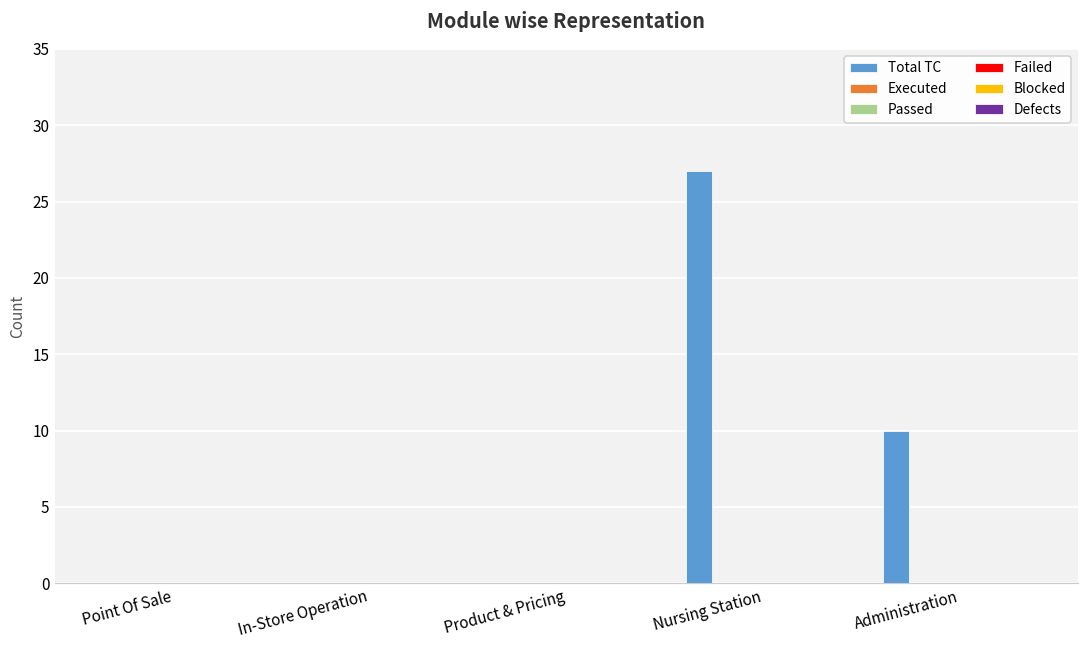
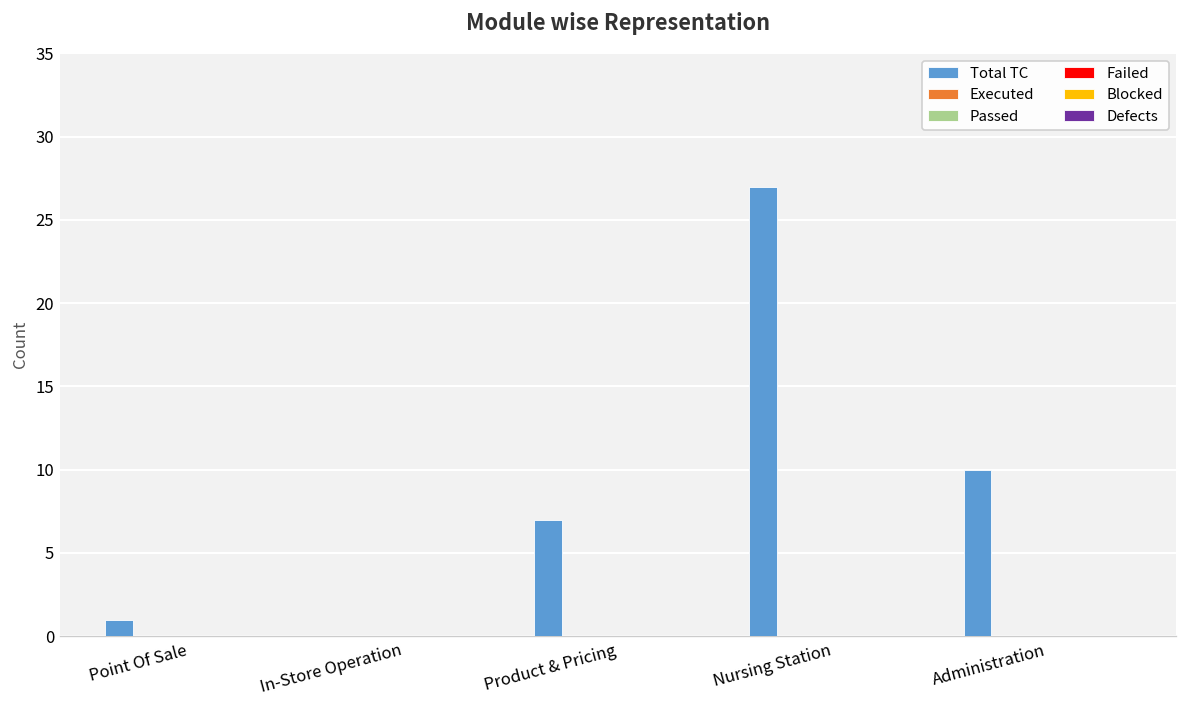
Total TC, Point Of Sale: 0 -> 1
Total TC, Product & Pricing: 0 -> 7
